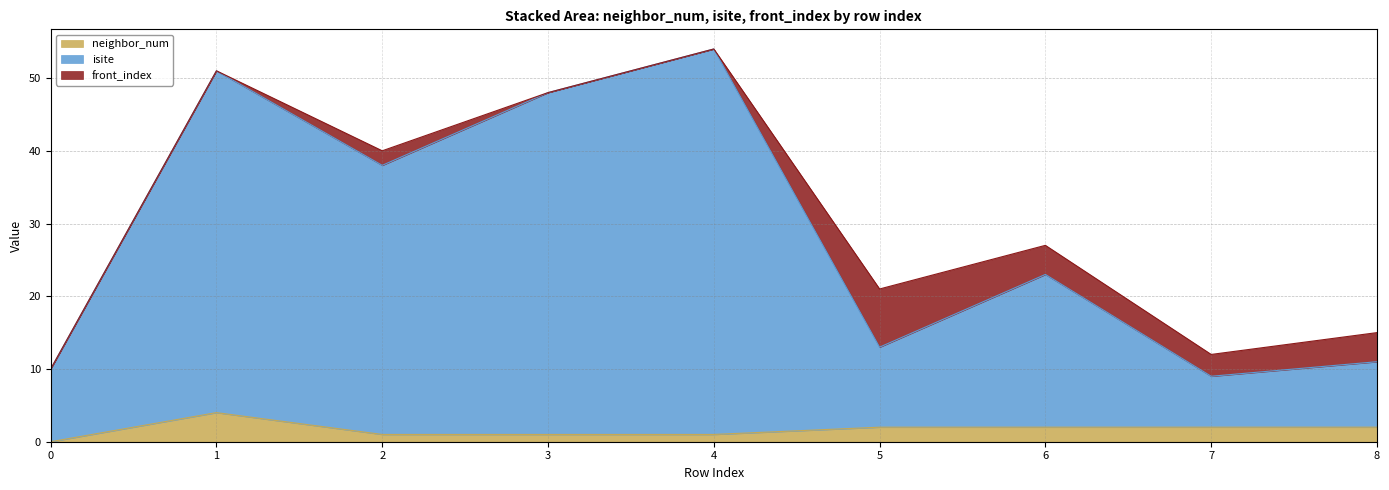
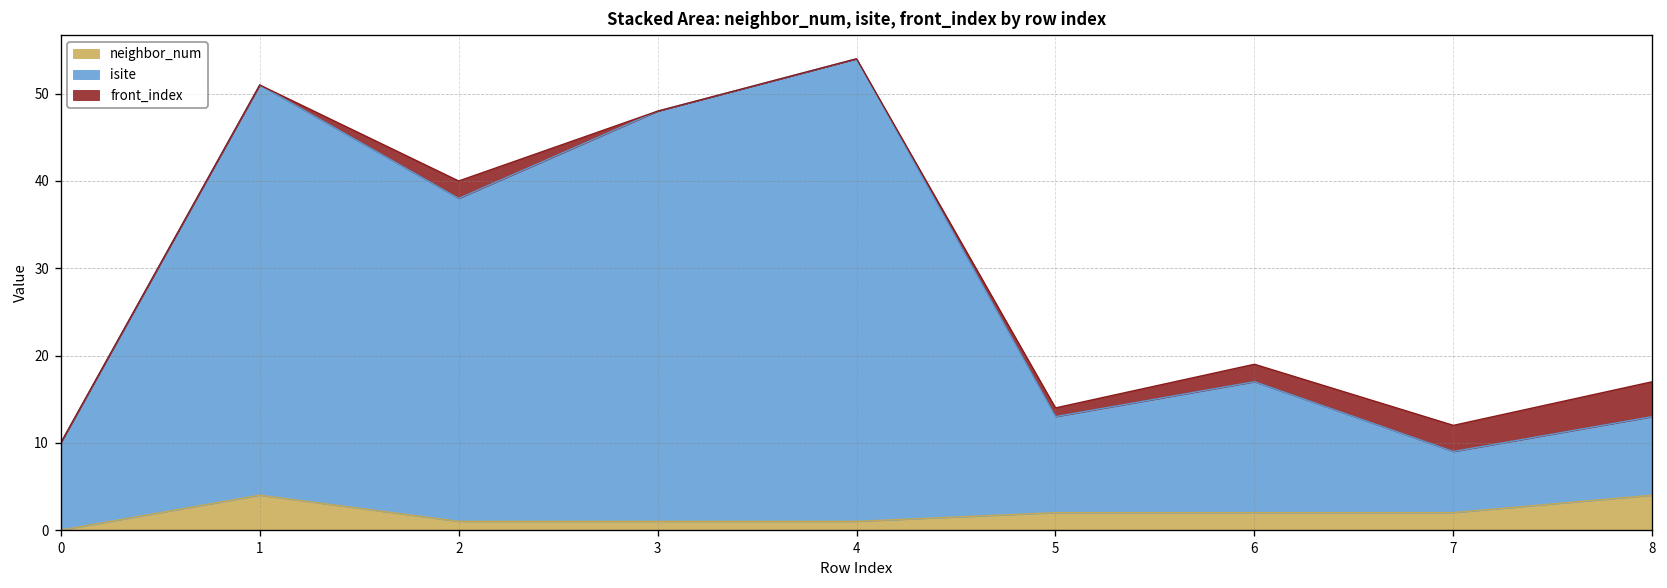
front_index, 5: 8 -> 1
isite, 6: 21 -> 15
front_index, 6: 4 -> 2
neighbor_num, 8: 2 -> 4
